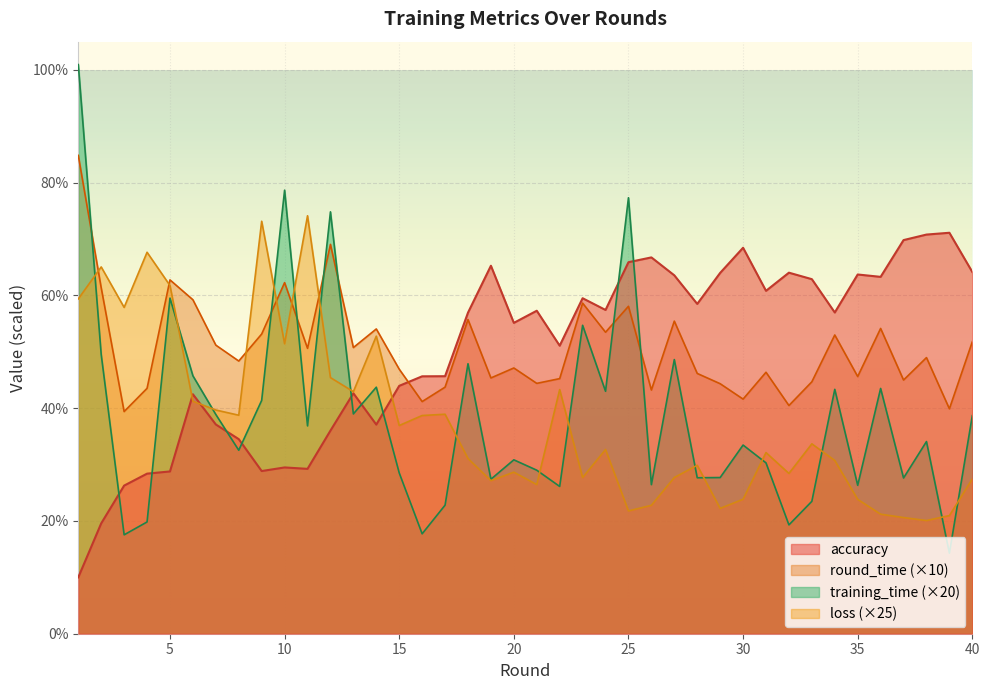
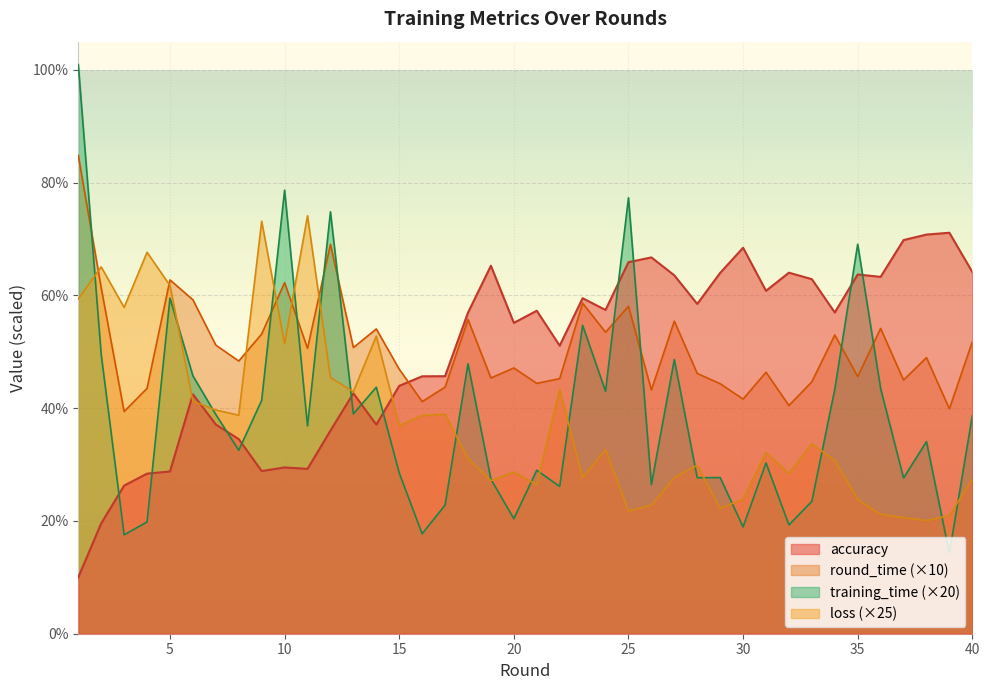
training_time (×20), 20: 31% -> 20%
training_time (×20), 30: 33% -> 19%
training_time (×20), 35: 26% -> 69%
